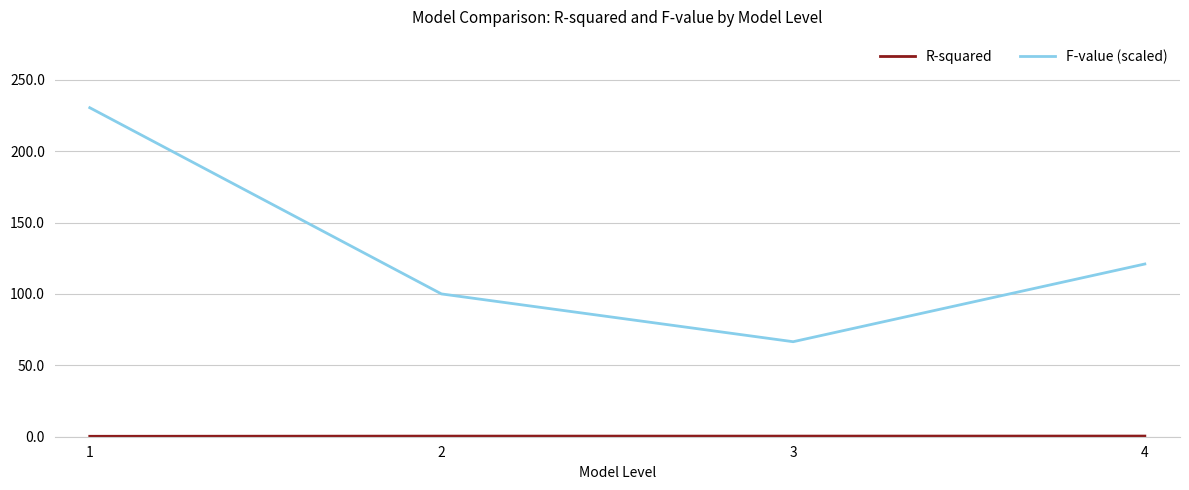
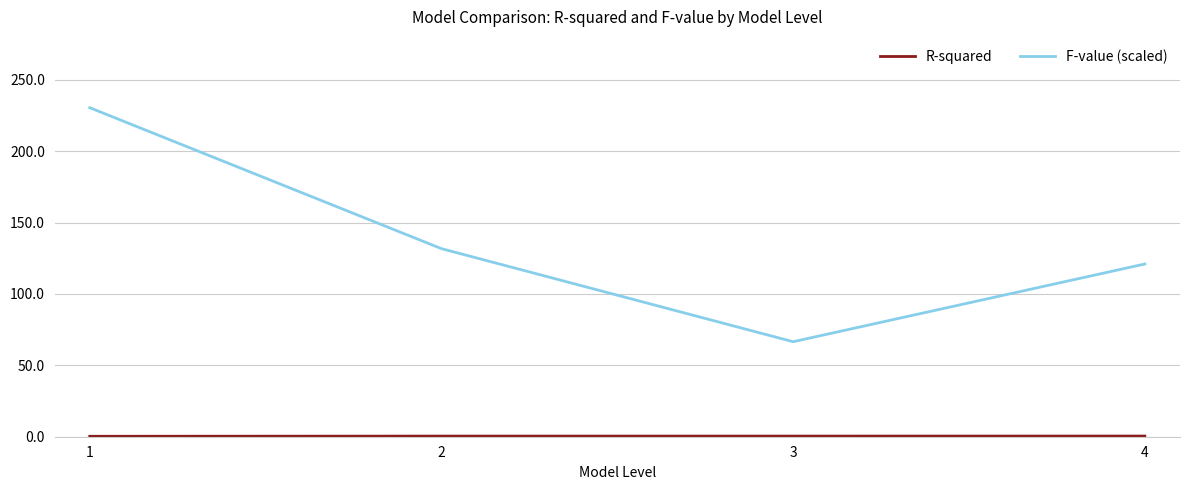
F-value (scaled), 2: 100 -> 132
